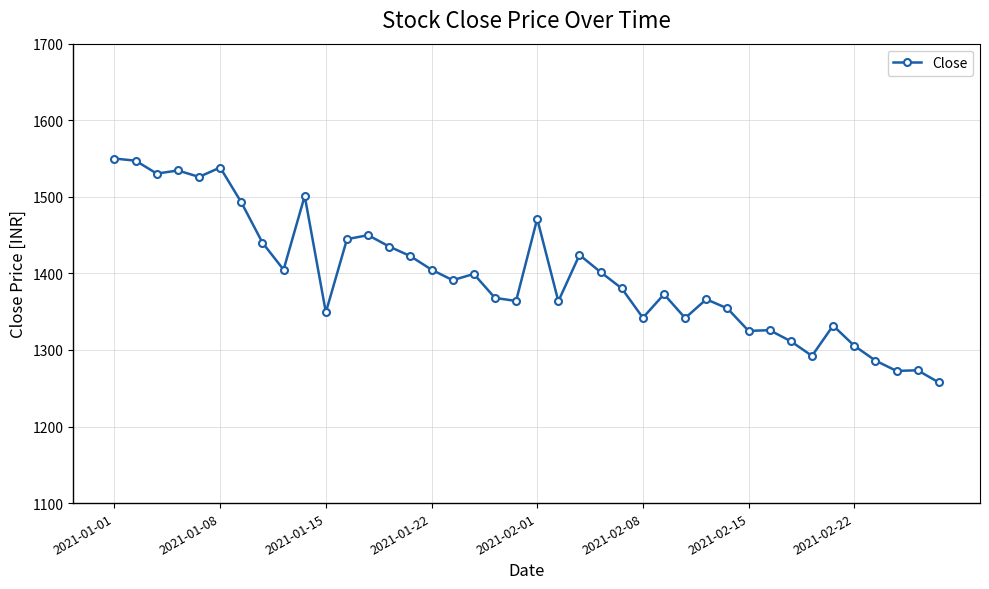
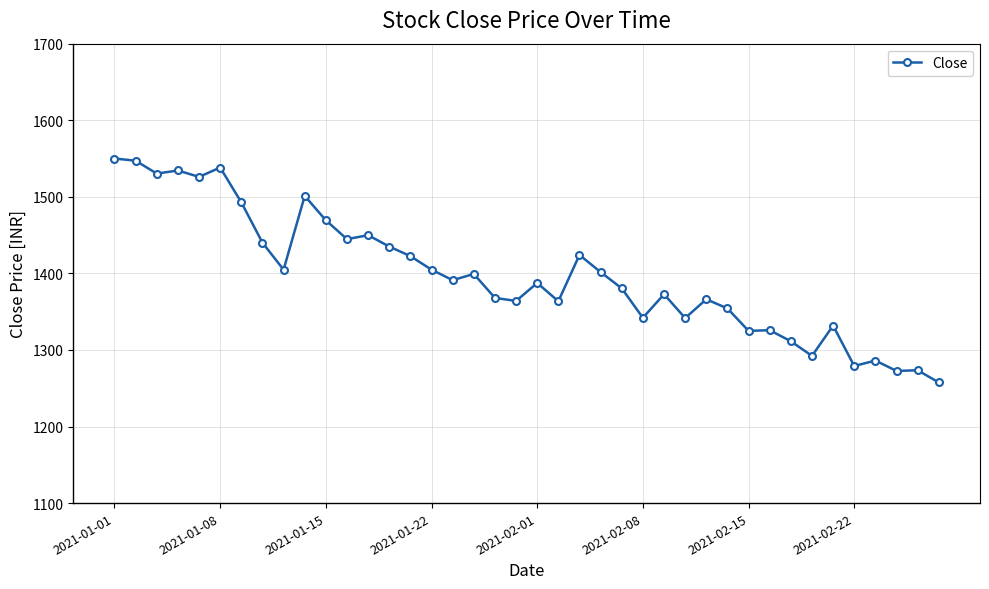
2021-01-15: 1350 -> 1470
2021-02-01: 1470 -> 1390
2021-02-22: 1310 -> 1280
